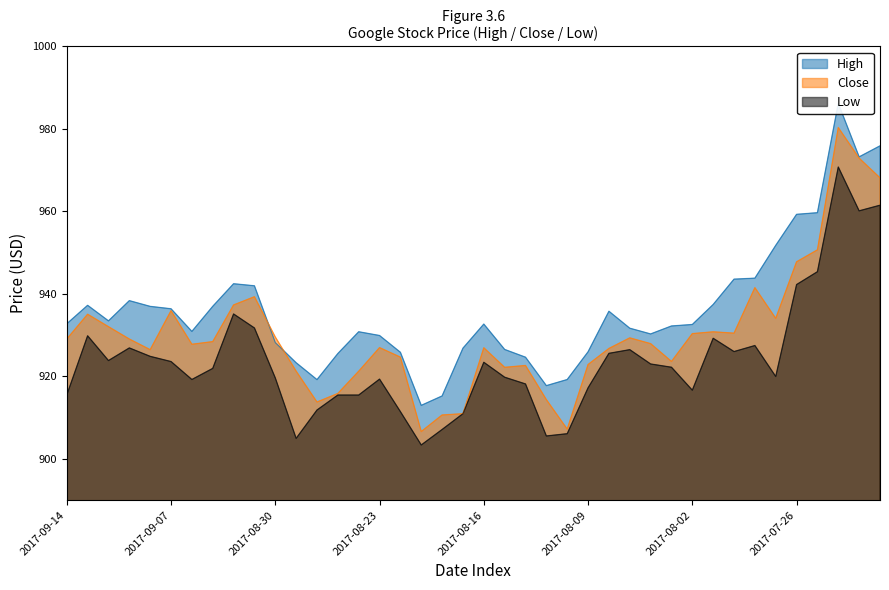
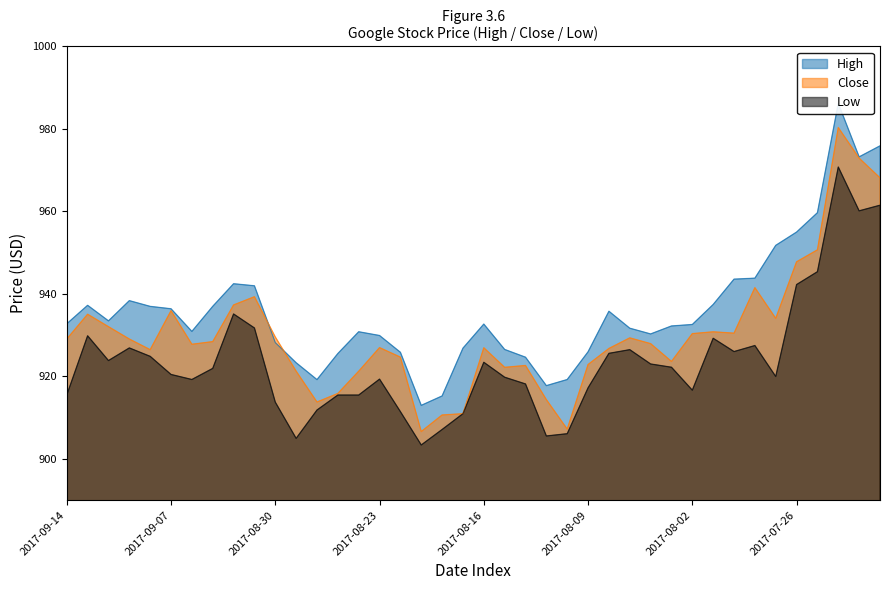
Low, 2017-09-07: 924 -> 920
Low, 2017-08-30: 920 -> 914
High, 2017-07-26: 959 -> 955
